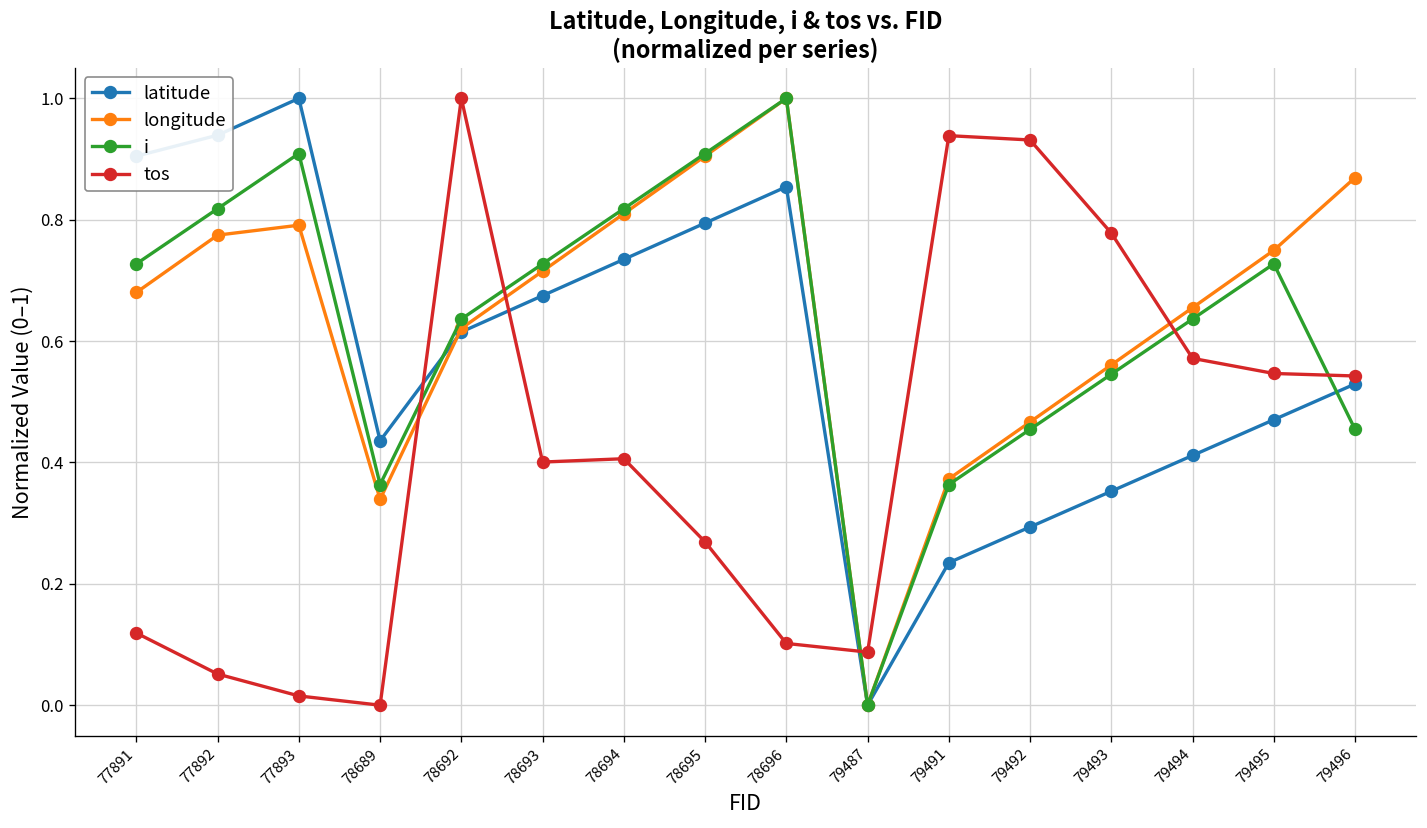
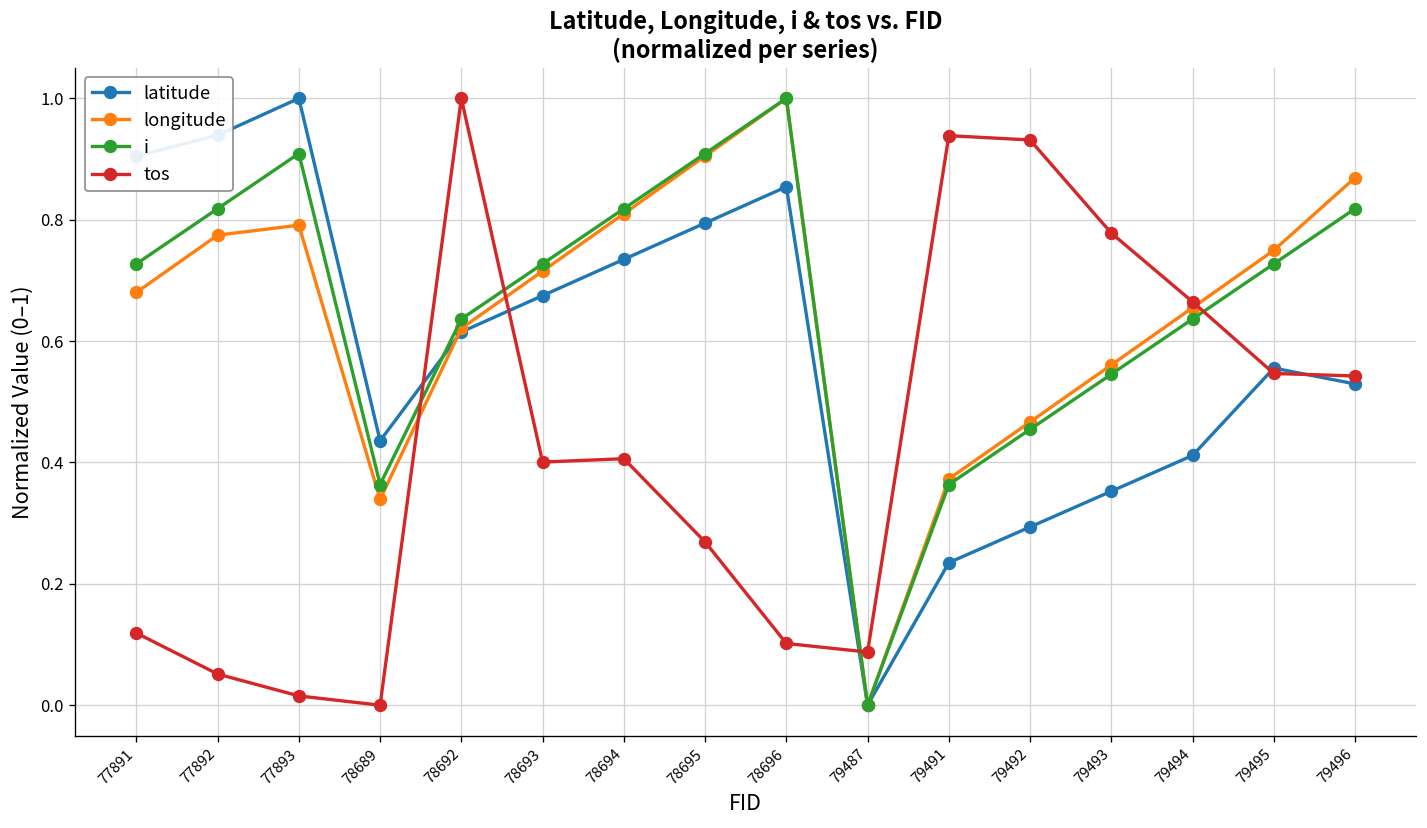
tos, 79494: 0.57 -> 0.66
latitude, 79495: 0.47 -> 0.56
i, 79496: 0.45 -> 0.82
